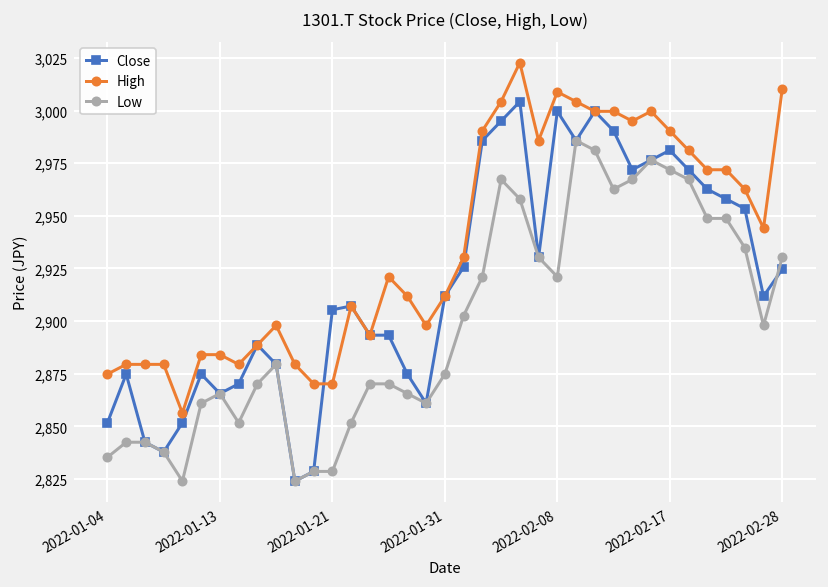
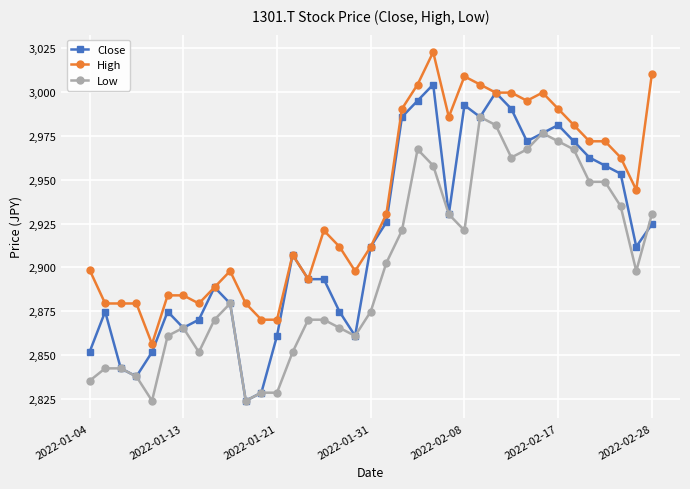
High, 2022-01-04: 2,875 -> 2,899
Close, 2022-01-21: 2,905 -> 2,861
Close, 2022-02-08: 3,000 -> 2,992
